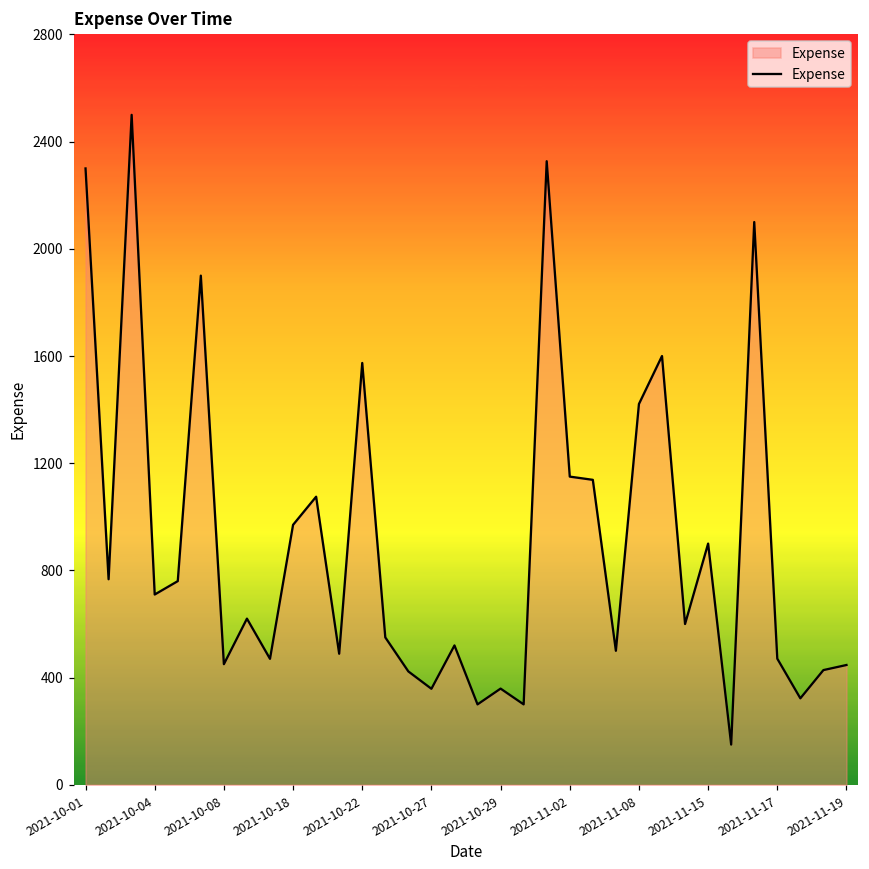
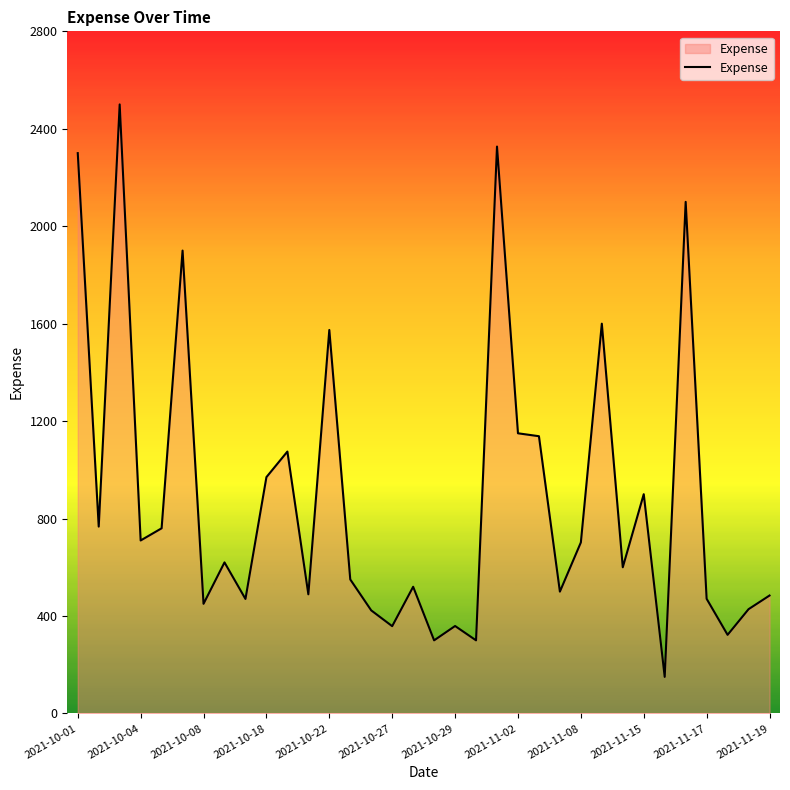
2021-11-08: 1420 -> 700
2021-11-19: 450 -> 480
